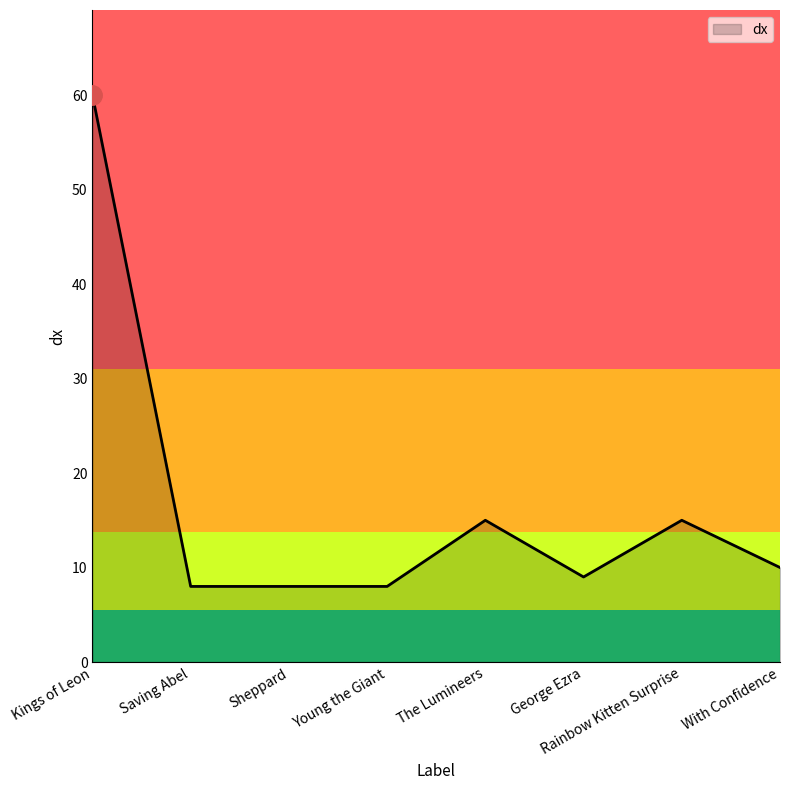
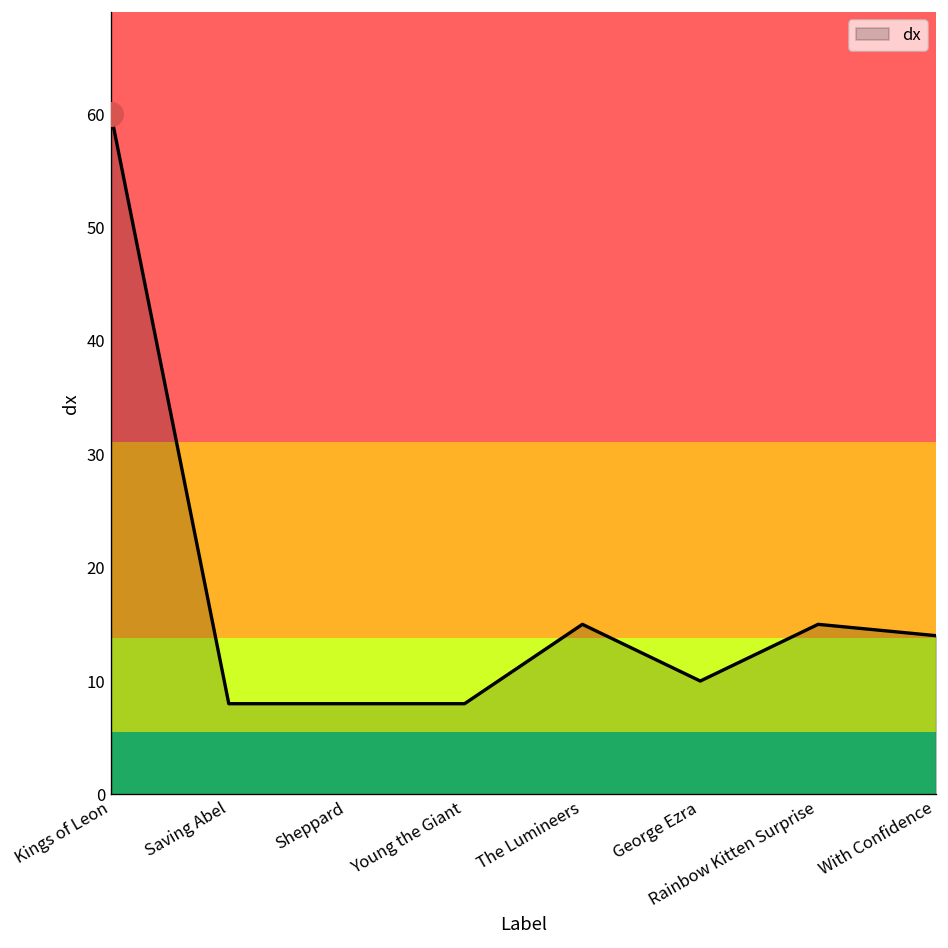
dx, George Ezra: 9 -> 10
dx, With Confidence: 10 -> 14
